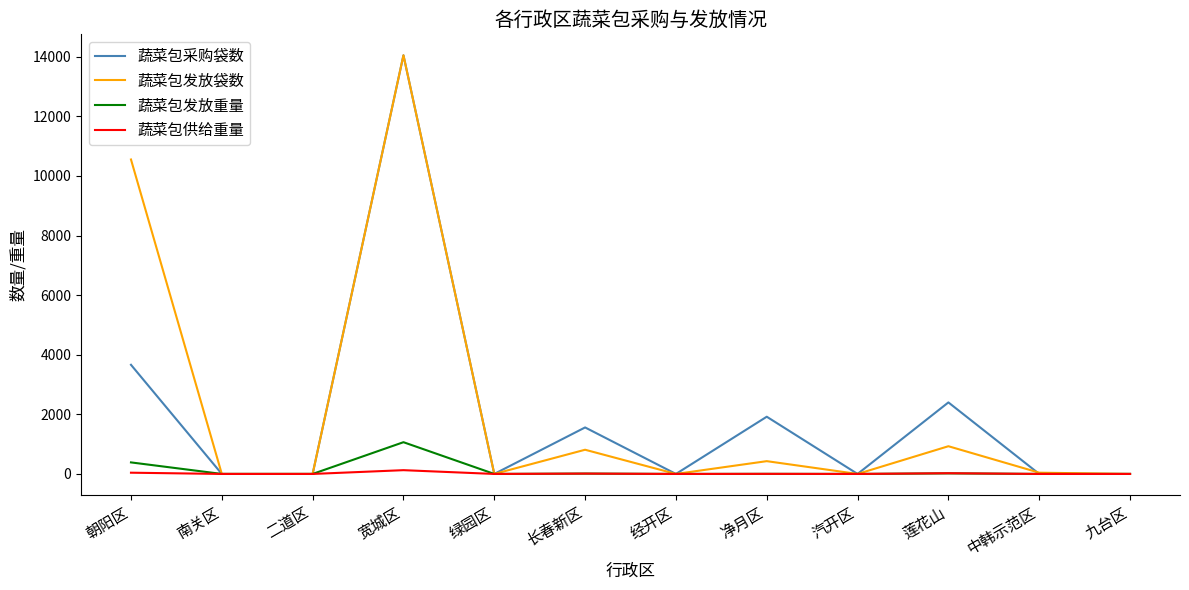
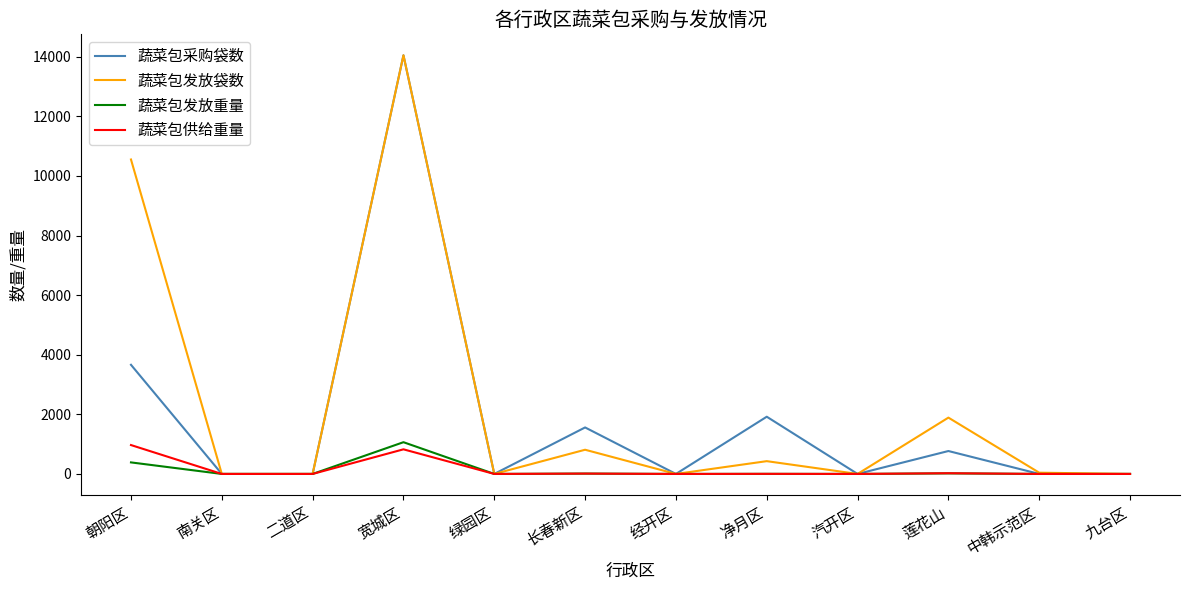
蔬菜包供给重量, 朝阳区: 0 -> 1000
蔬菜包供给重量, 宽城区: 100 -> 800
蔬菜包采购袋数, 莲花山: 2400 -> 800
蔬菜包发放袋数, 莲花山: 900 -> 1900
